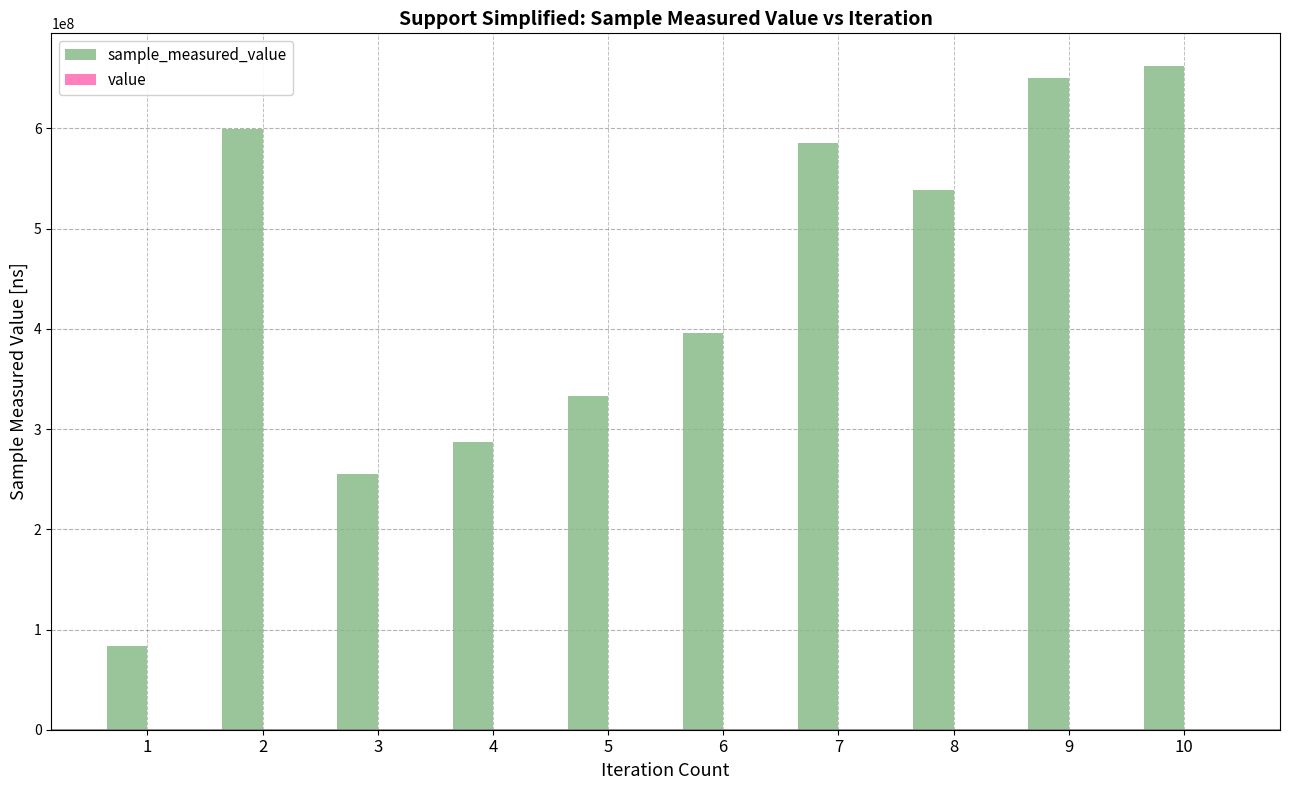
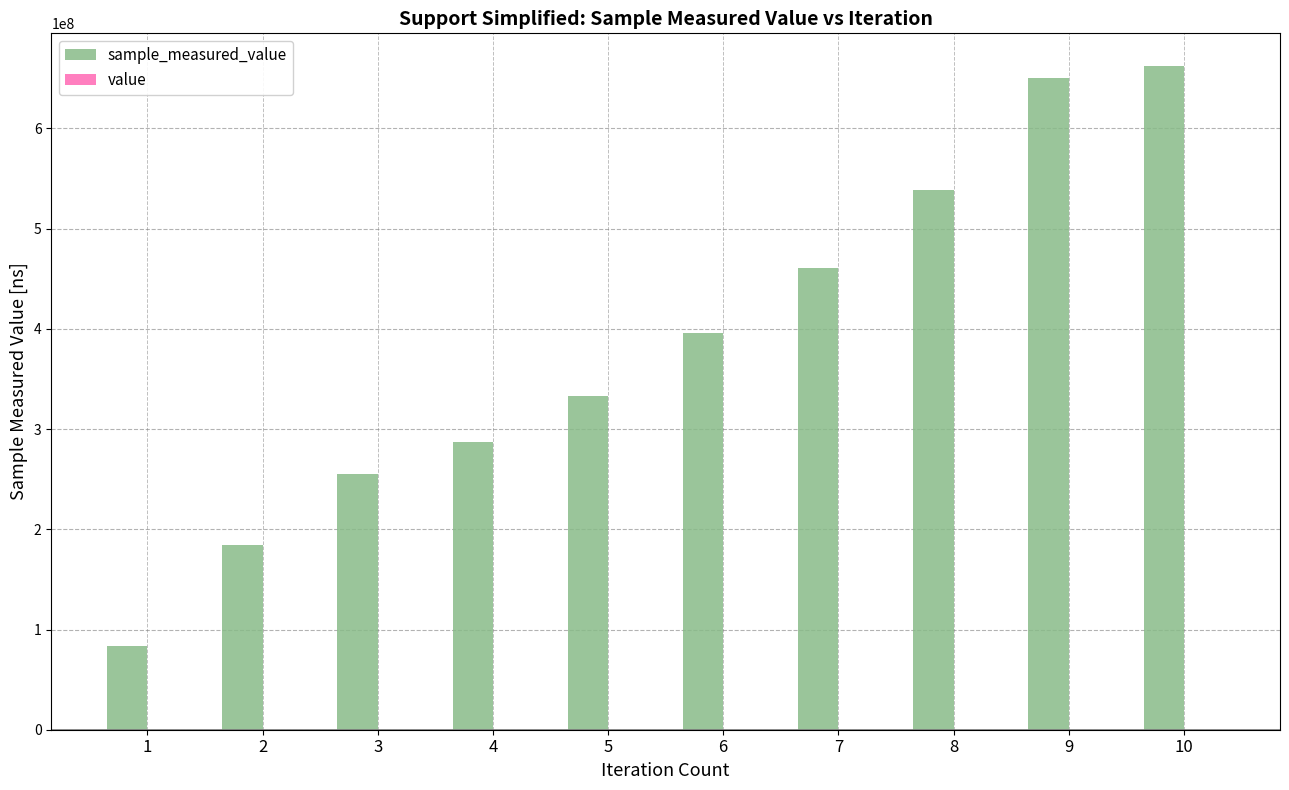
sample_measured_value, 2: 600000000 -> 184000000
sample_measured_value, 7: 585000000 -> 461000000
